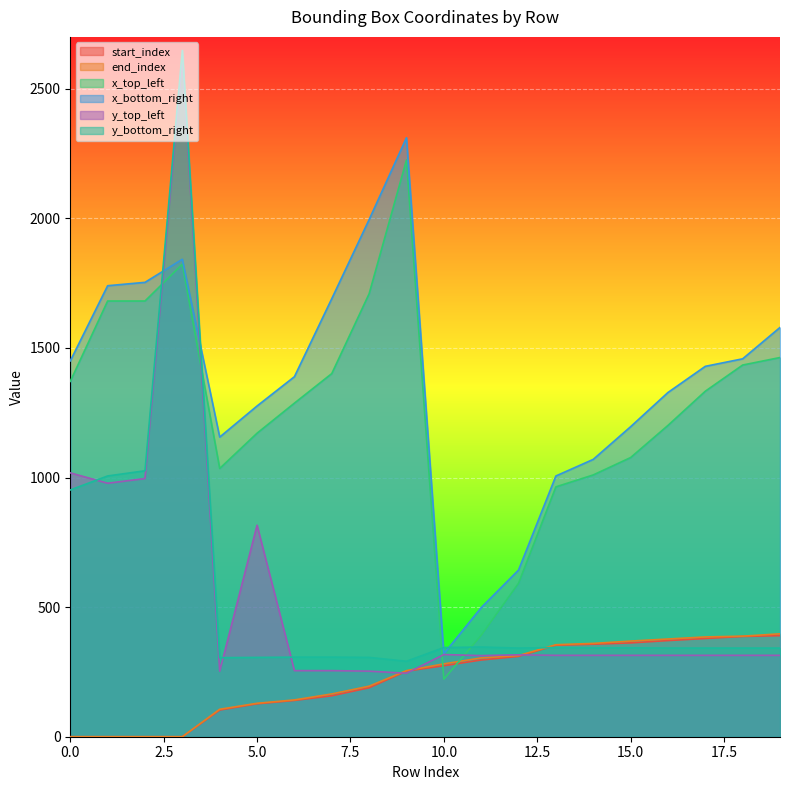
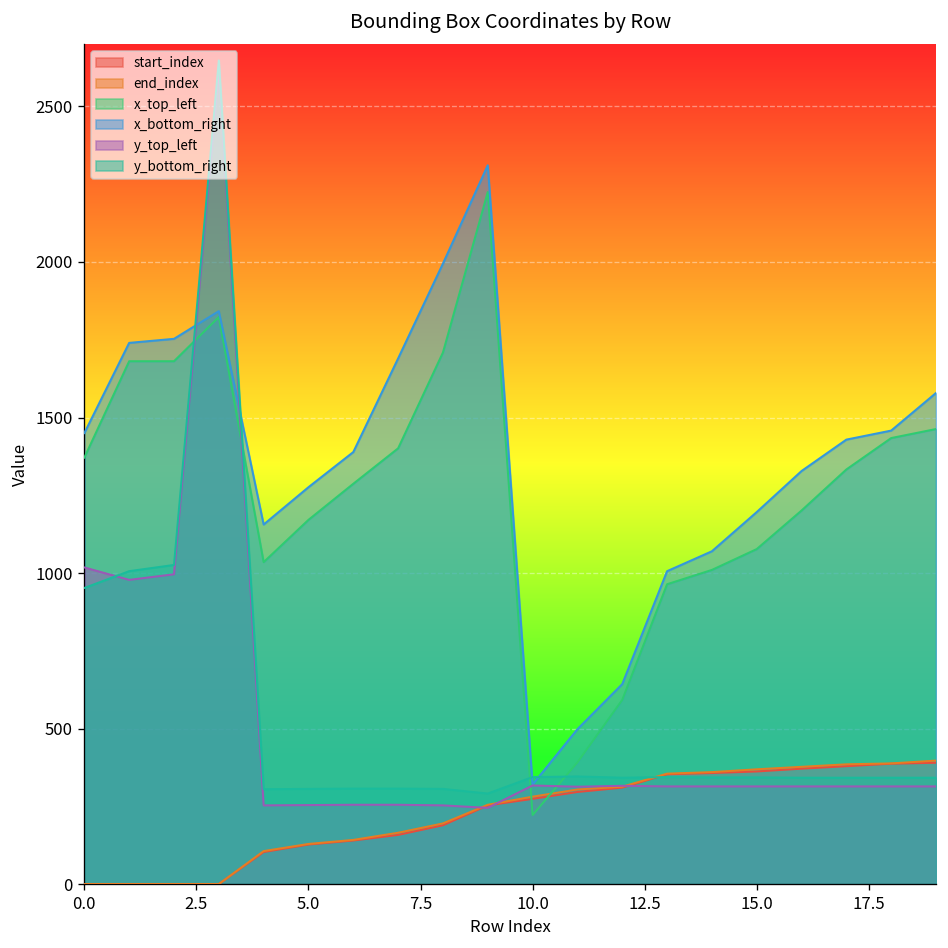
y_top_left, 5.0: 820 -> 250
